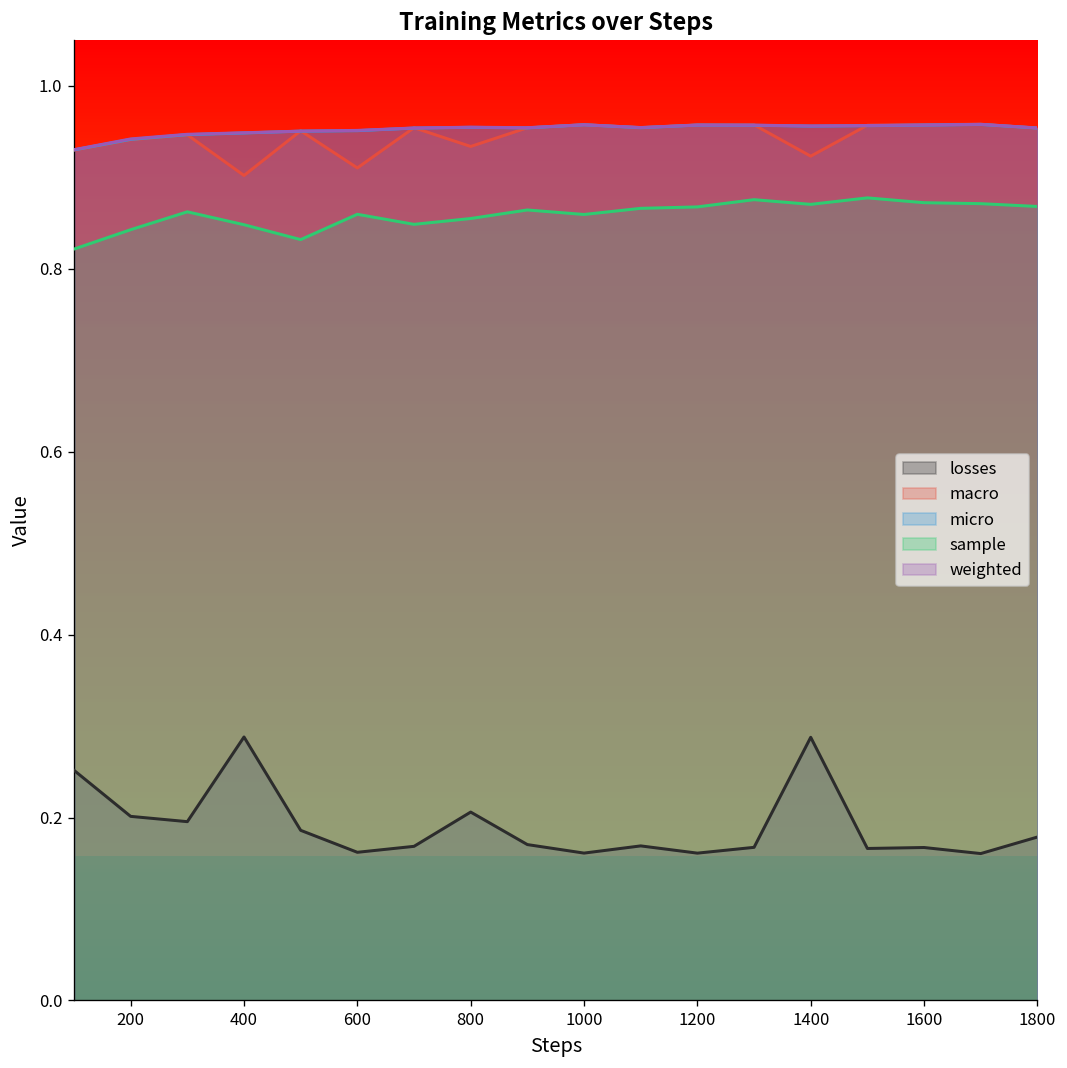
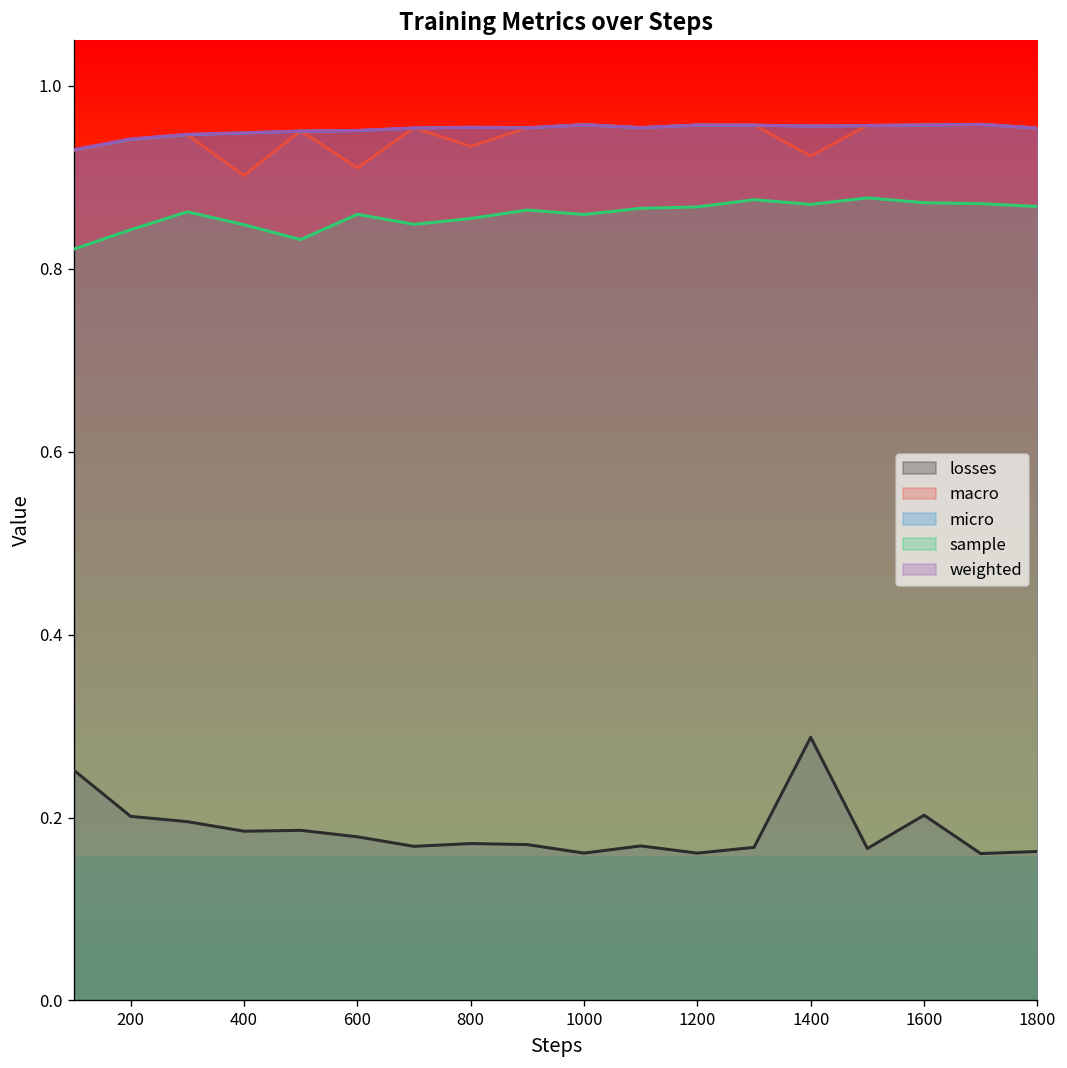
losses, 400: 0.29 -> 0.19
losses, 600: 0.16 -> 0.18
losses, 800: 0.21 -> 0.17
losses, 1600: 0.17 -> 0.20
losses, 1800: 0.18 -> 0.16
